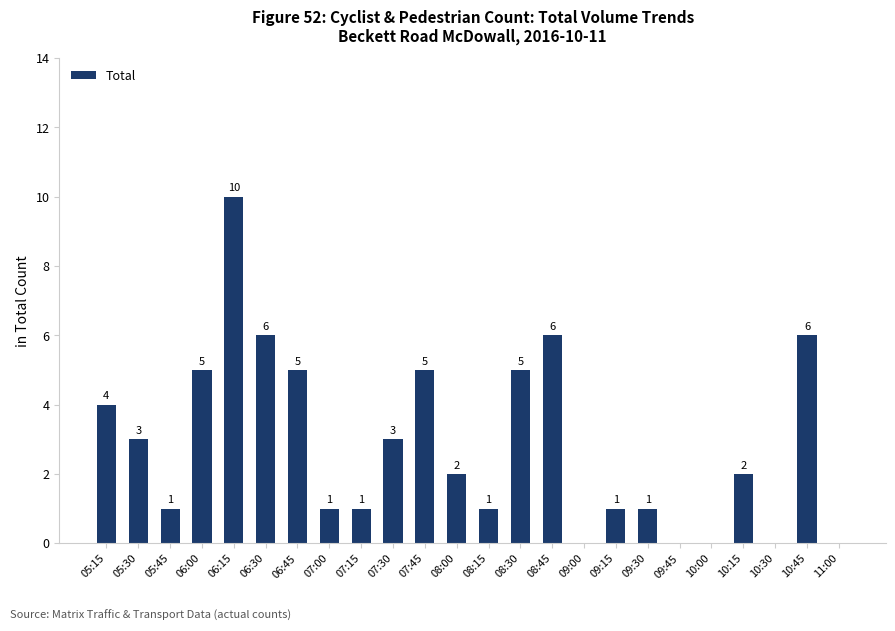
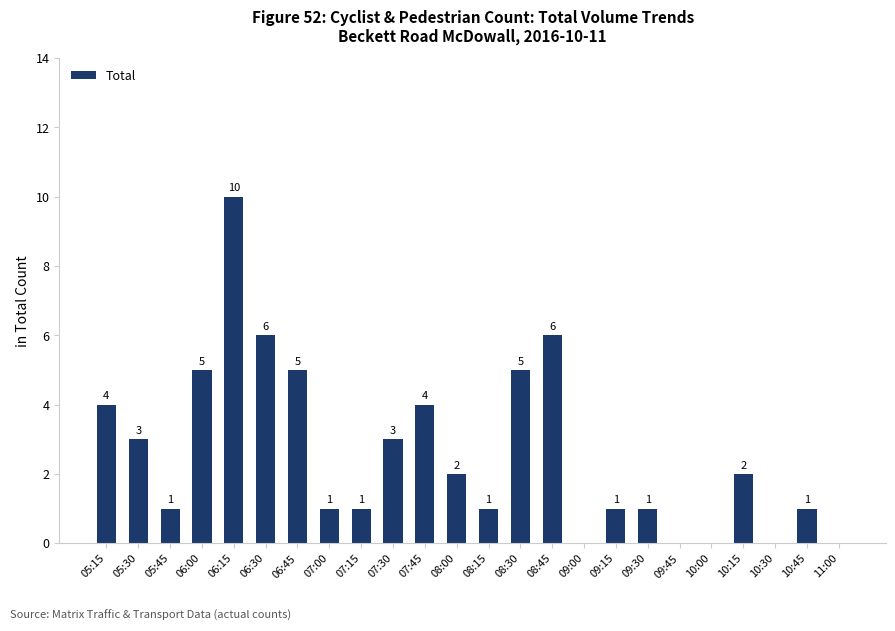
07:45: 5 -> 4
10:45: 6 -> 1
